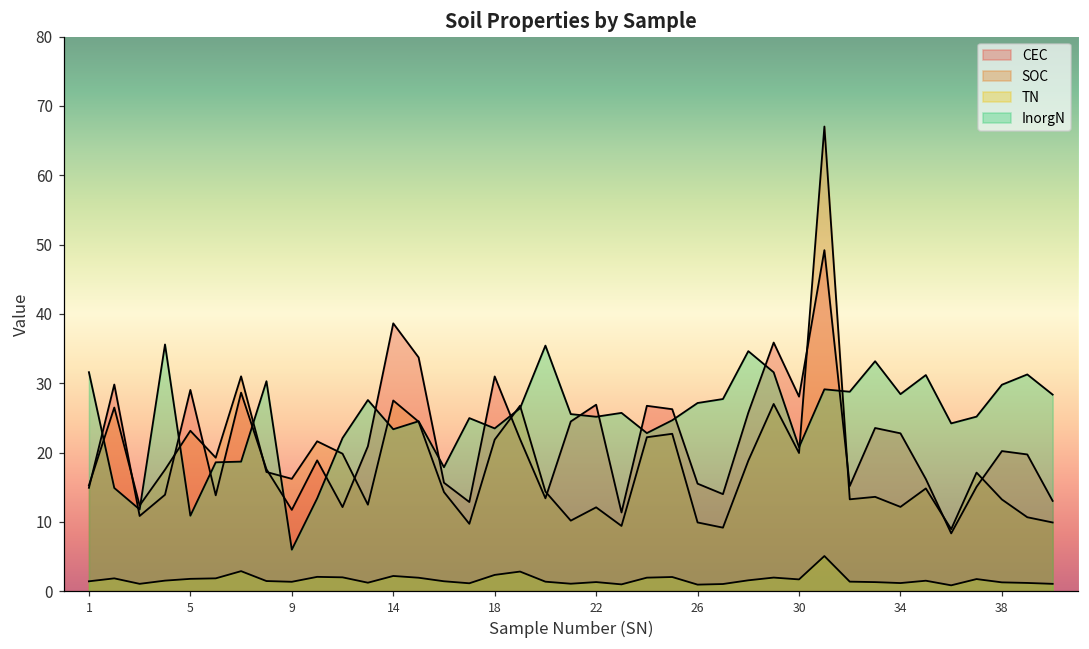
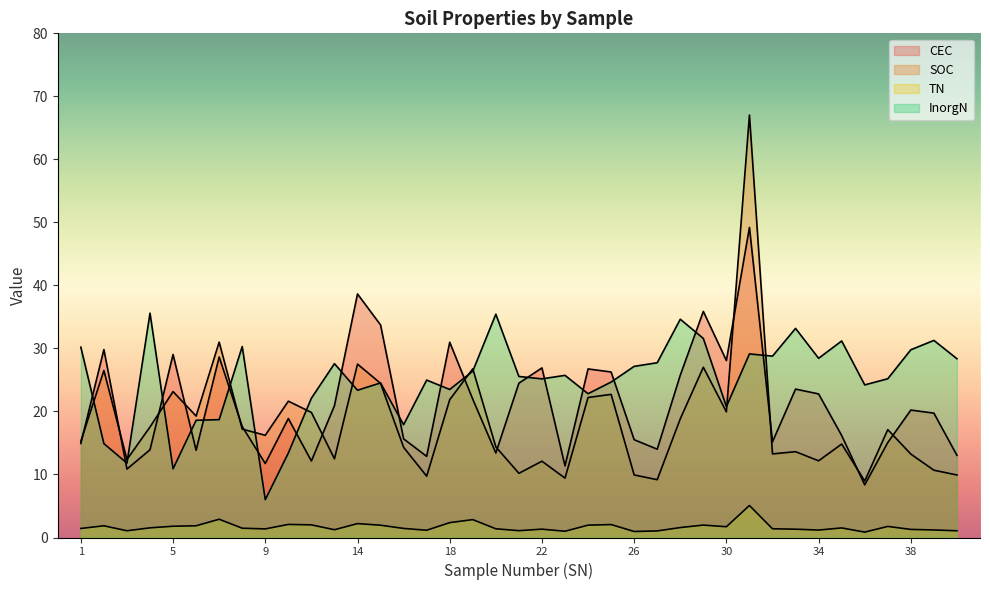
InorgN, 1: 32 -> 30
